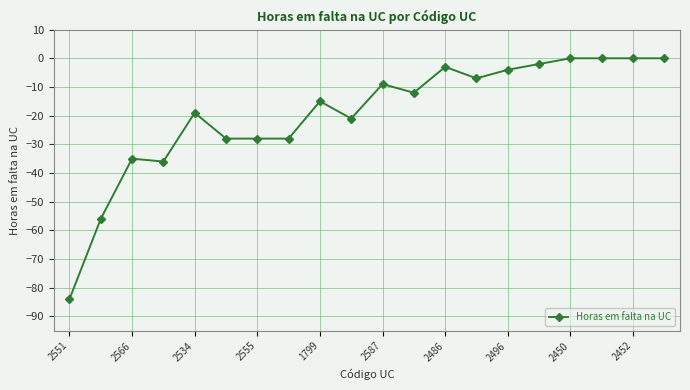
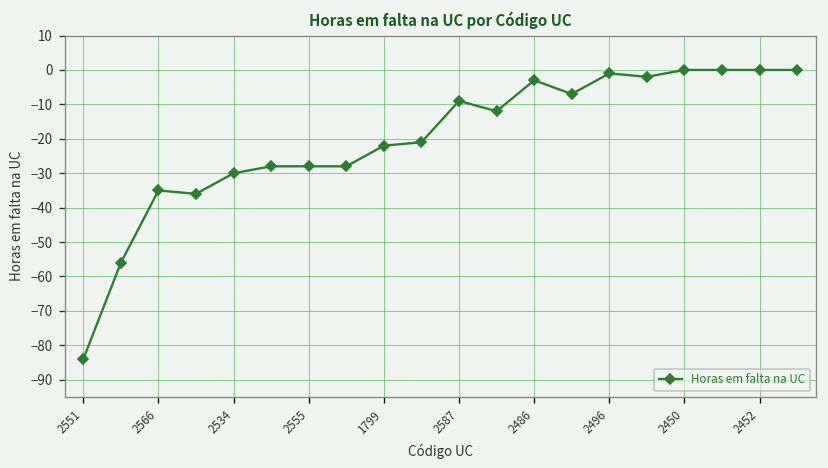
2534: -19 -> -30
1799: -15 -> -22
2496: -4 -> -1
